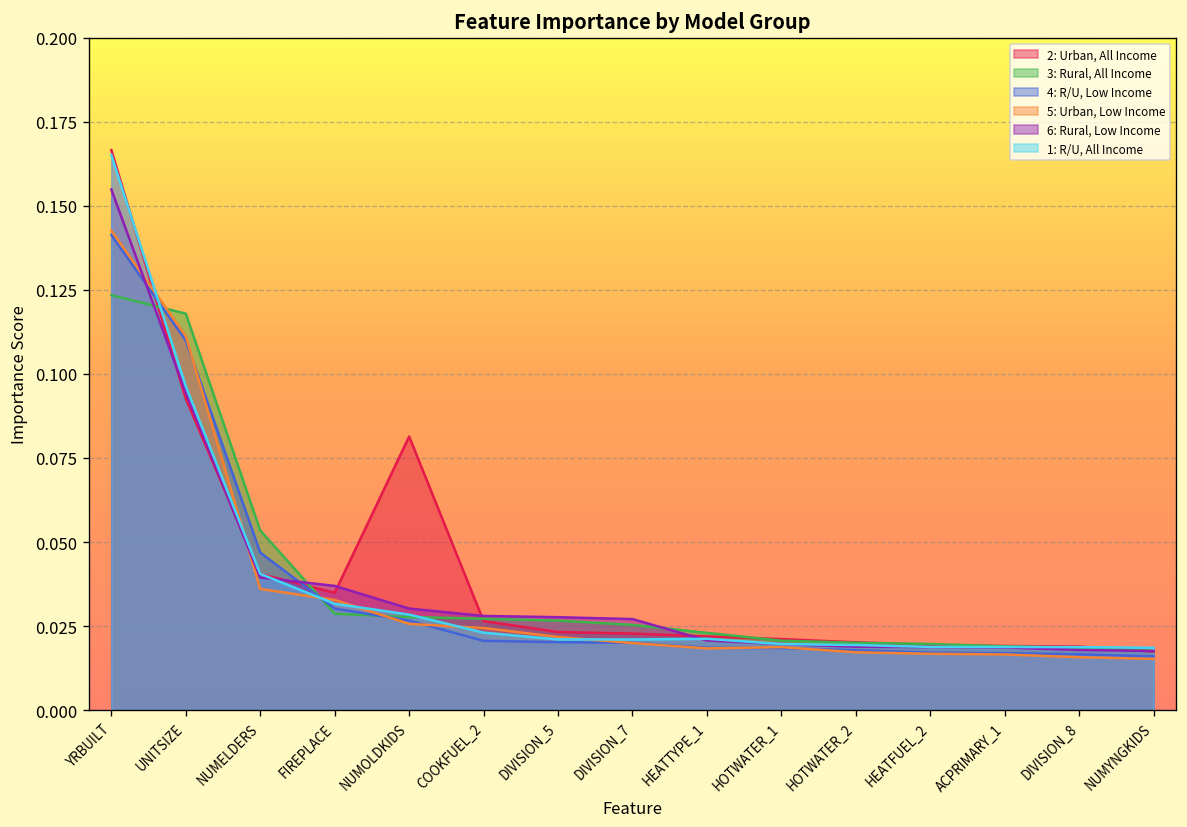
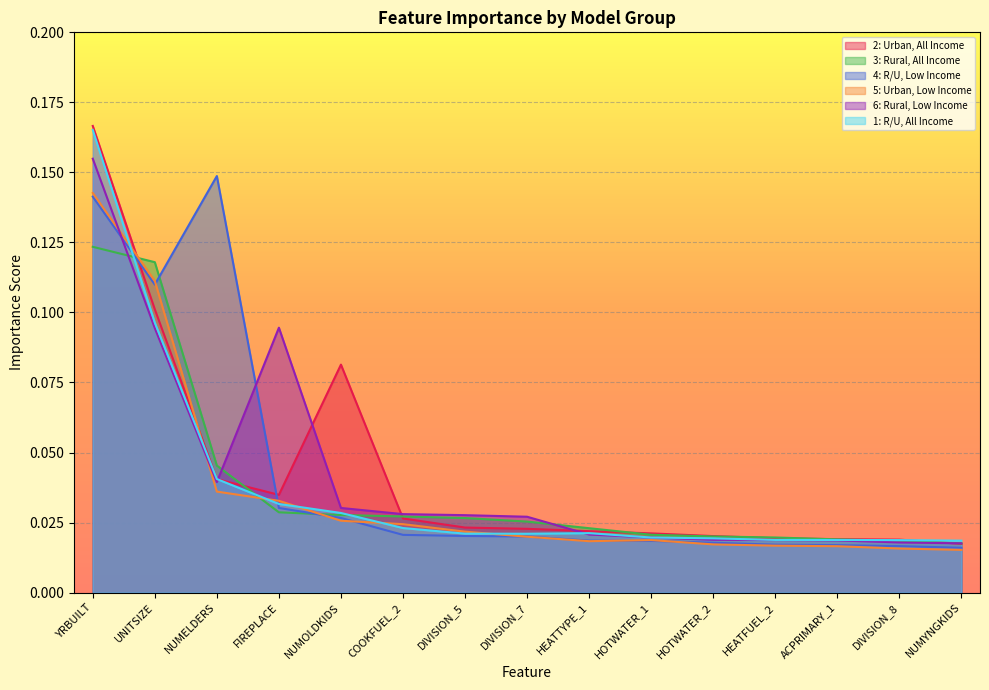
2: Urban, All Income, UNITSIZE: 0.093 -> 0.101
3: Rural, All Income, NUMELDERS: 0.053 -> 0.045
4: R/U, Low Income, NUMELDERS: 0.047 -> 0.149
6: Rural, Low Income, FIREPLACE: 0.037 -> 0.095
